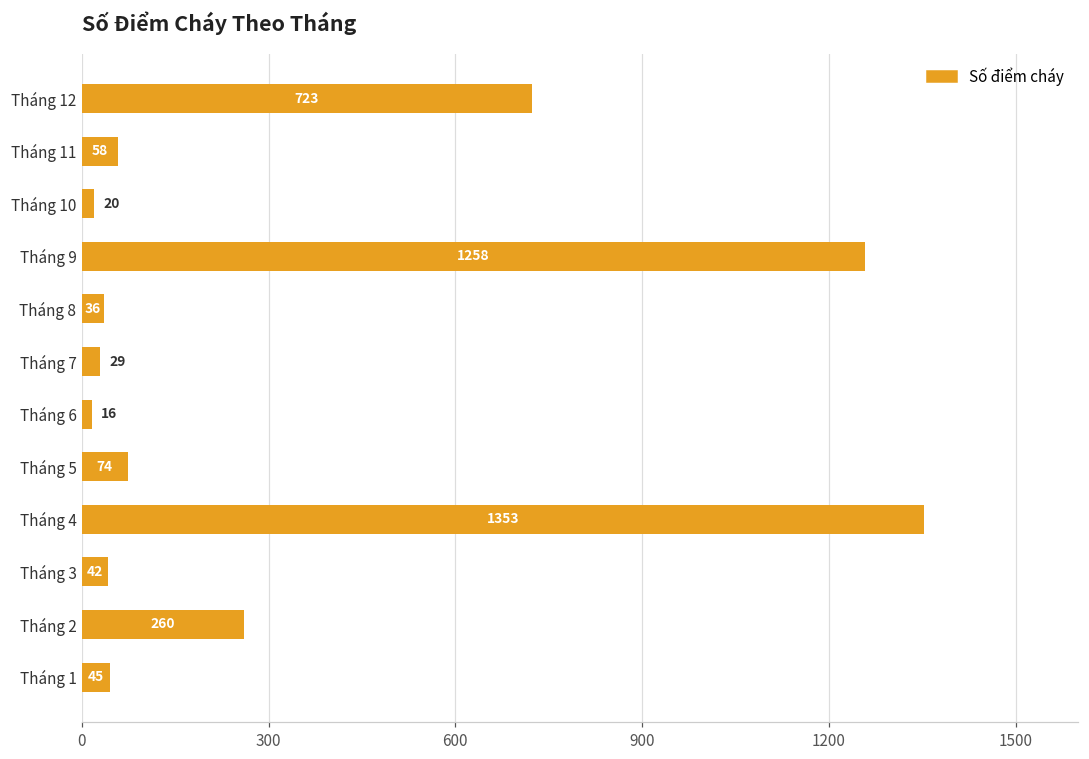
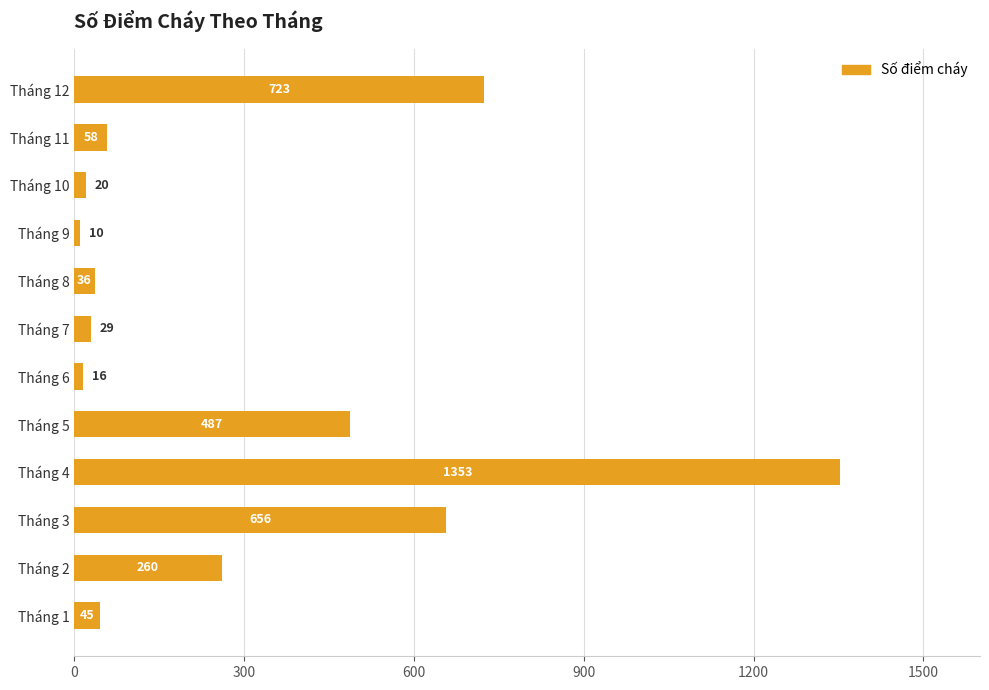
Tháng 9: 1258 -> 10
Tháng 5: 74 -> 487
Tháng 3: 42 -> 656
